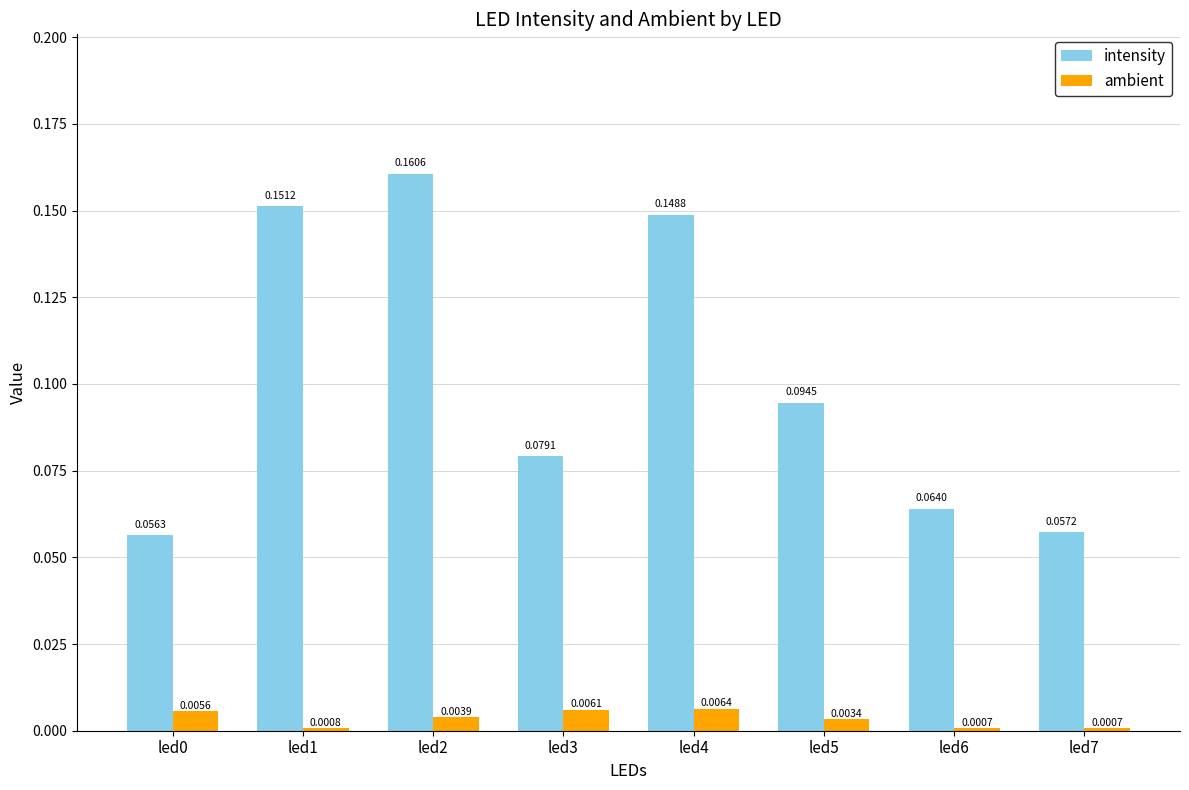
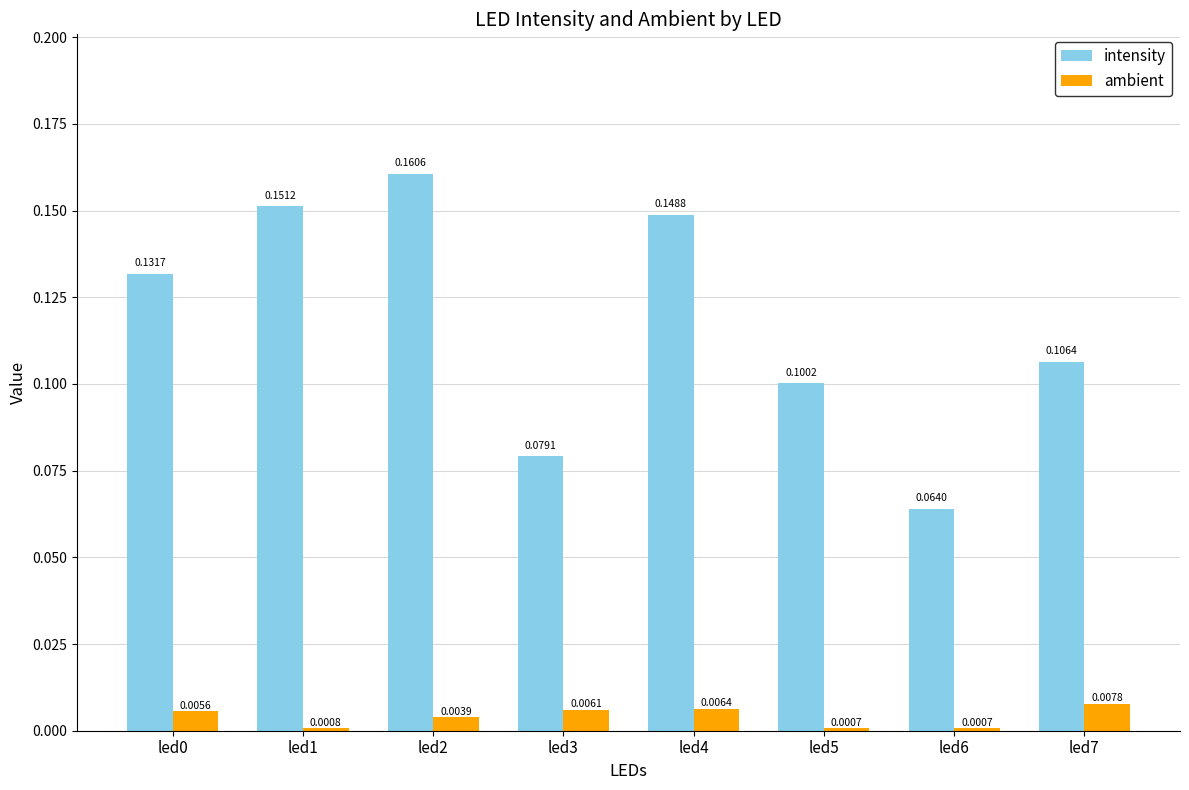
intensity, led0: 0.0563 -> 0.1317
intensity, led5: 0.0945 -> 0.1002
ambient, led5: 0.0034 -> 0.0007
intensity, led7: 0.0572 -> 0.1064
ambient, led7: 0.0007 -> 0.0078
